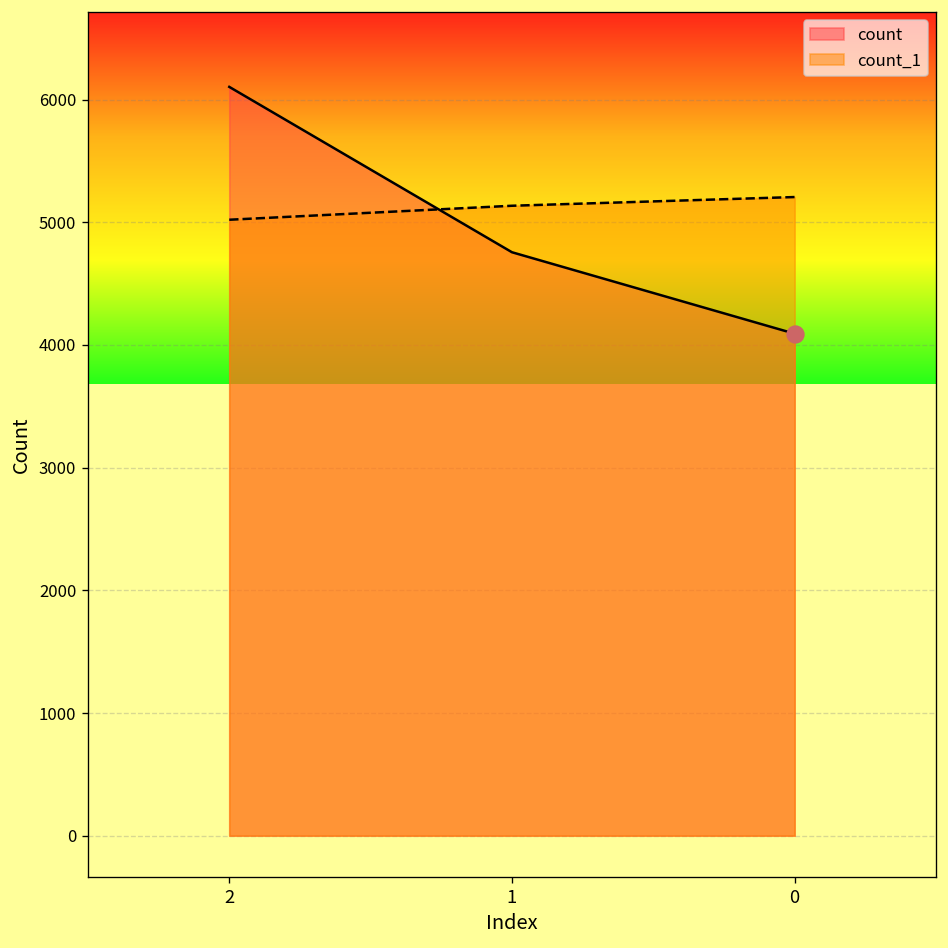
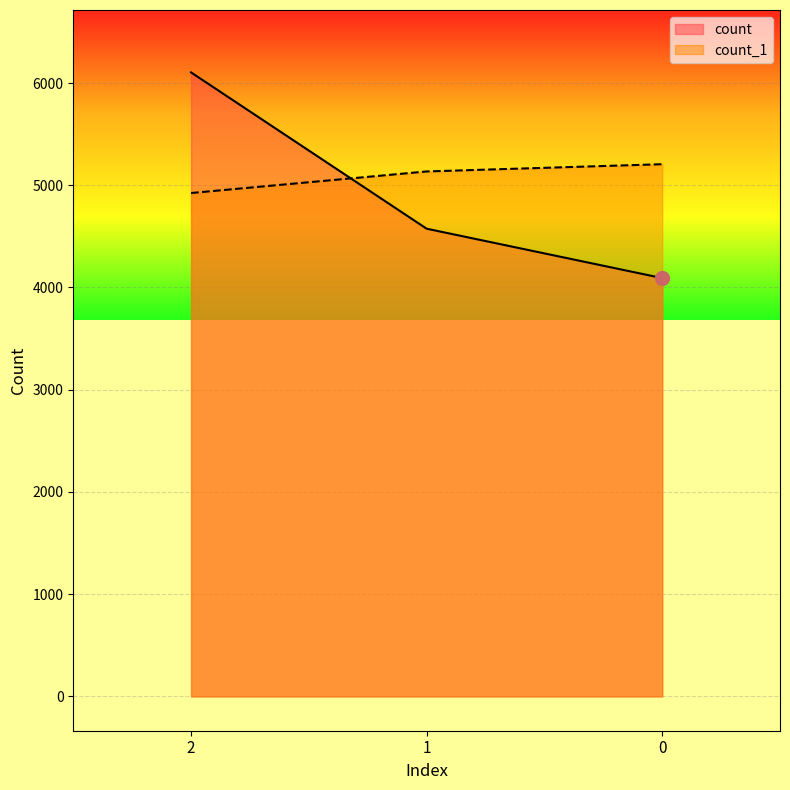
count_1, 2: 5020 -> 4920
count, 1: 4760 -> 4580
